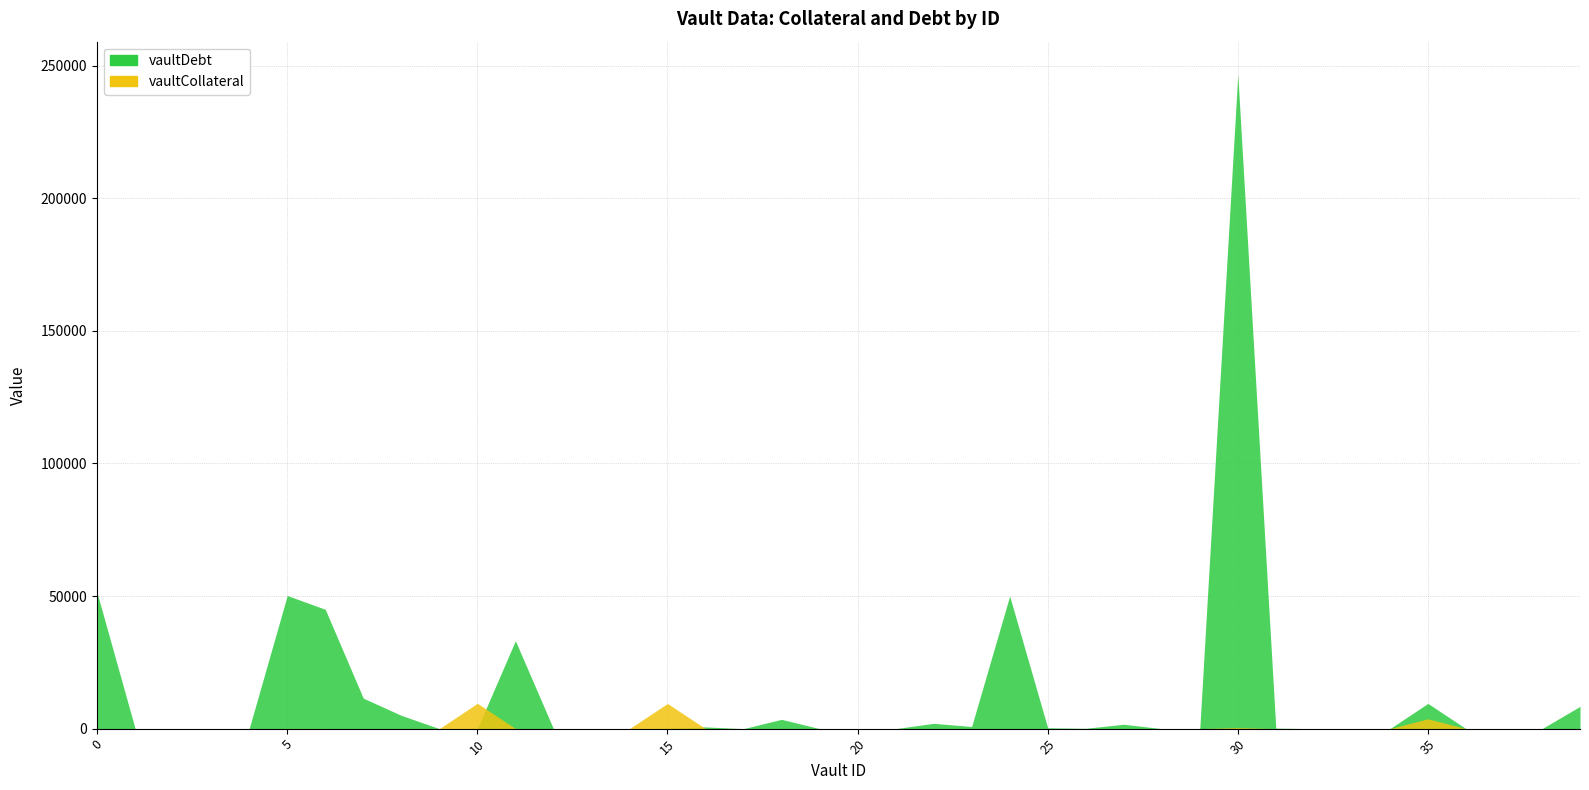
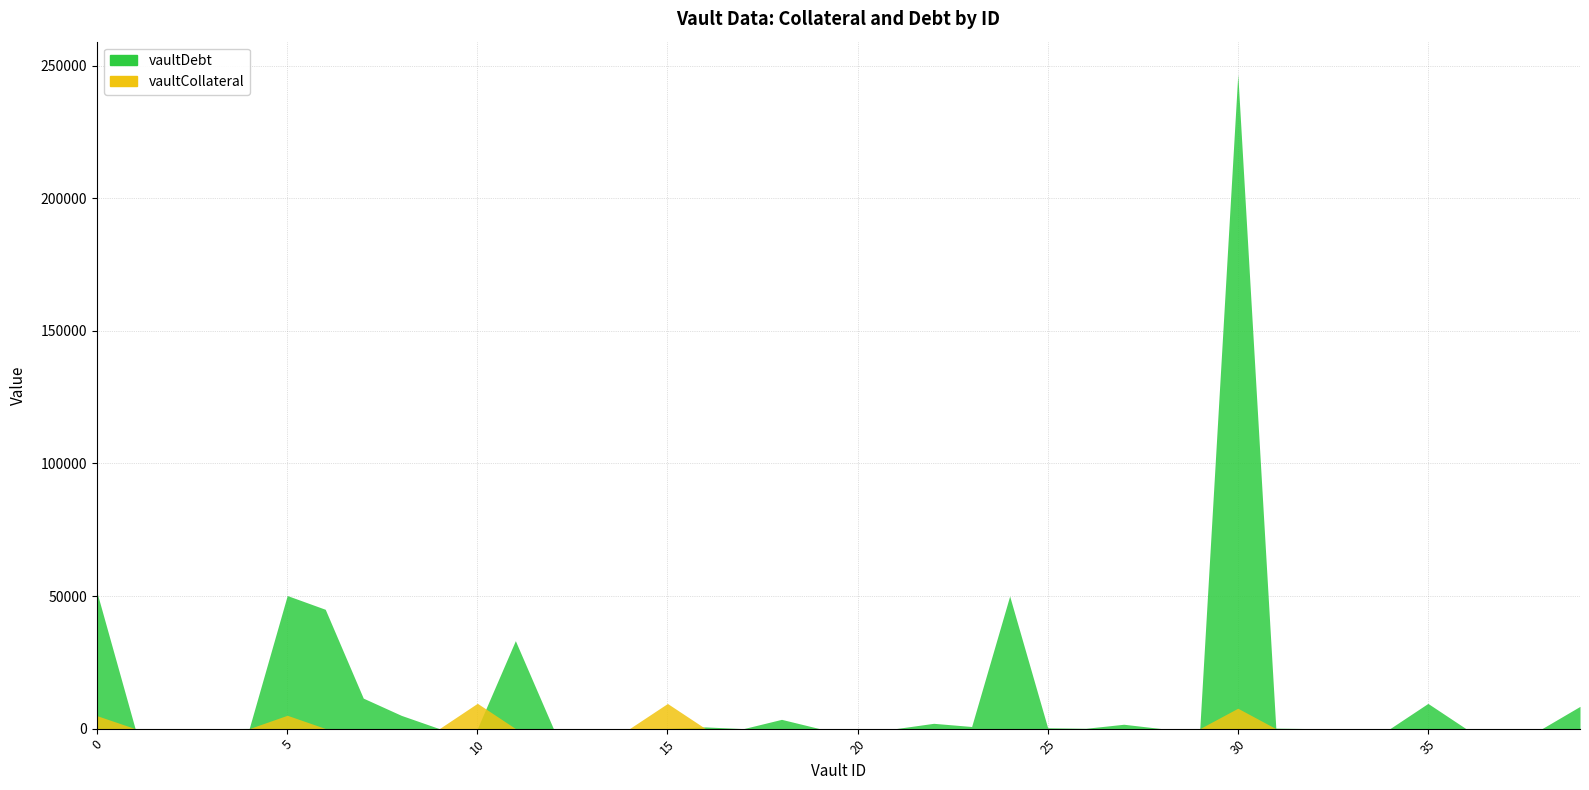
vaultCollateral, 0: 0 -> 5000
vaultCollateral, 5: 0 -> 5000
vaultCollateral, 30: 0 -> 8000
vaultCollateral, 35: 4000 -> 0
